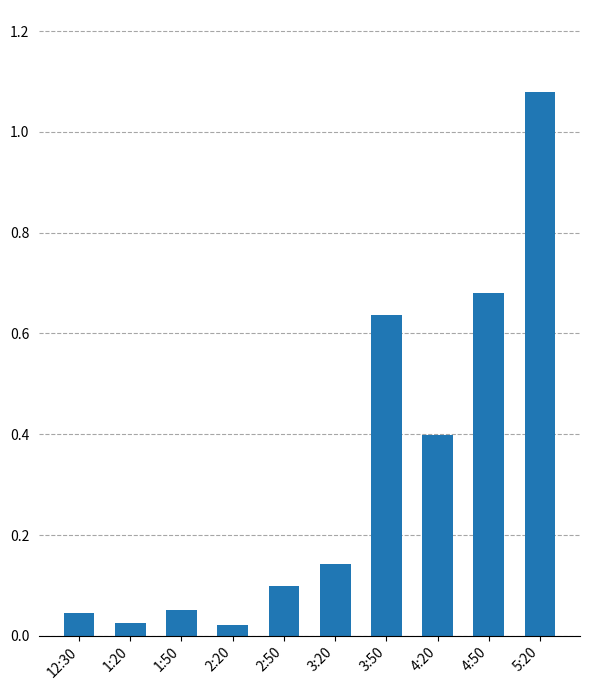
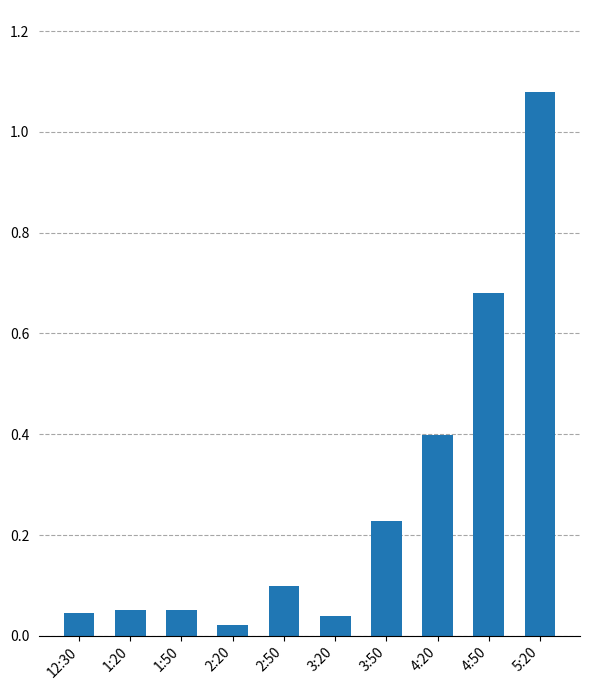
1:20: 0.03 -> 0.05
3:20: 0.14 -> 0.04
3:50: 0.64 -> 0.23
